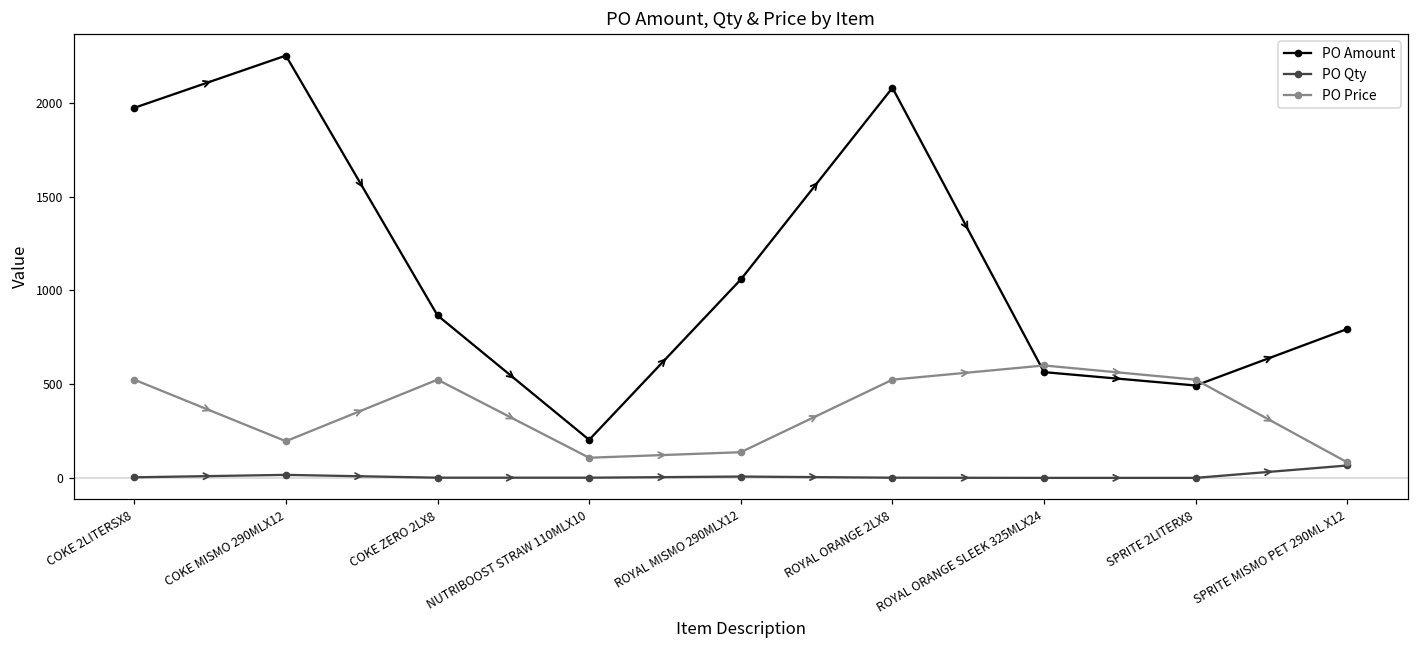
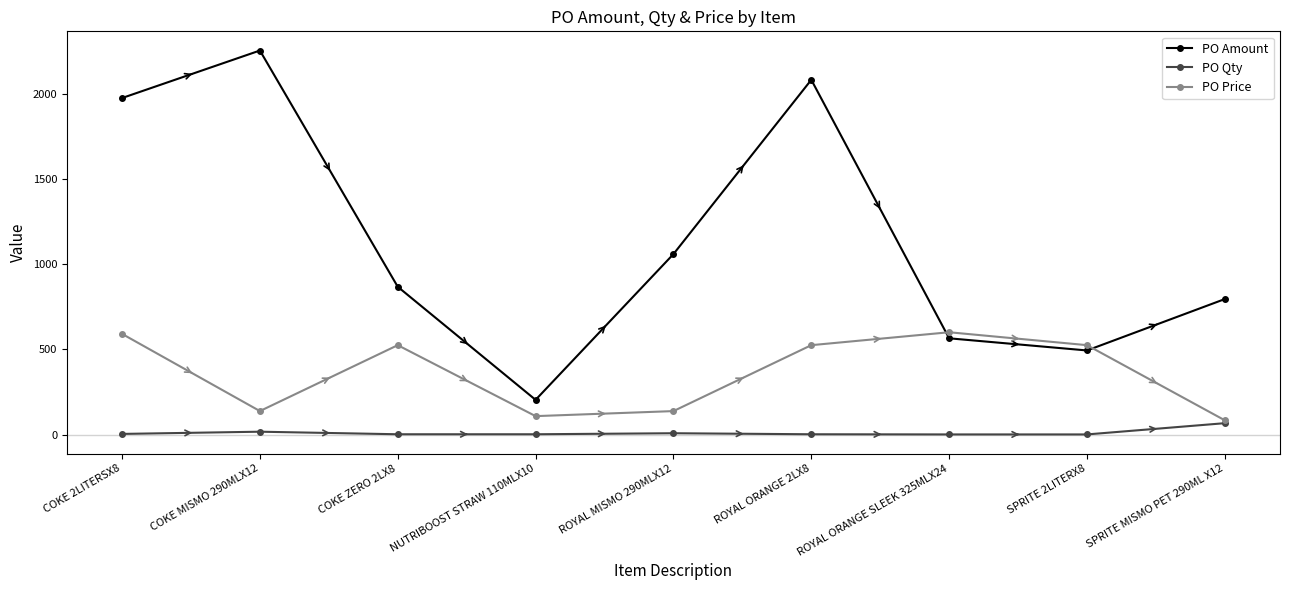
PO Price, COKE 2LITERSX8: 520 -> 590
PO Price, COKE MISMO 290MLX12: 200 -> 140
